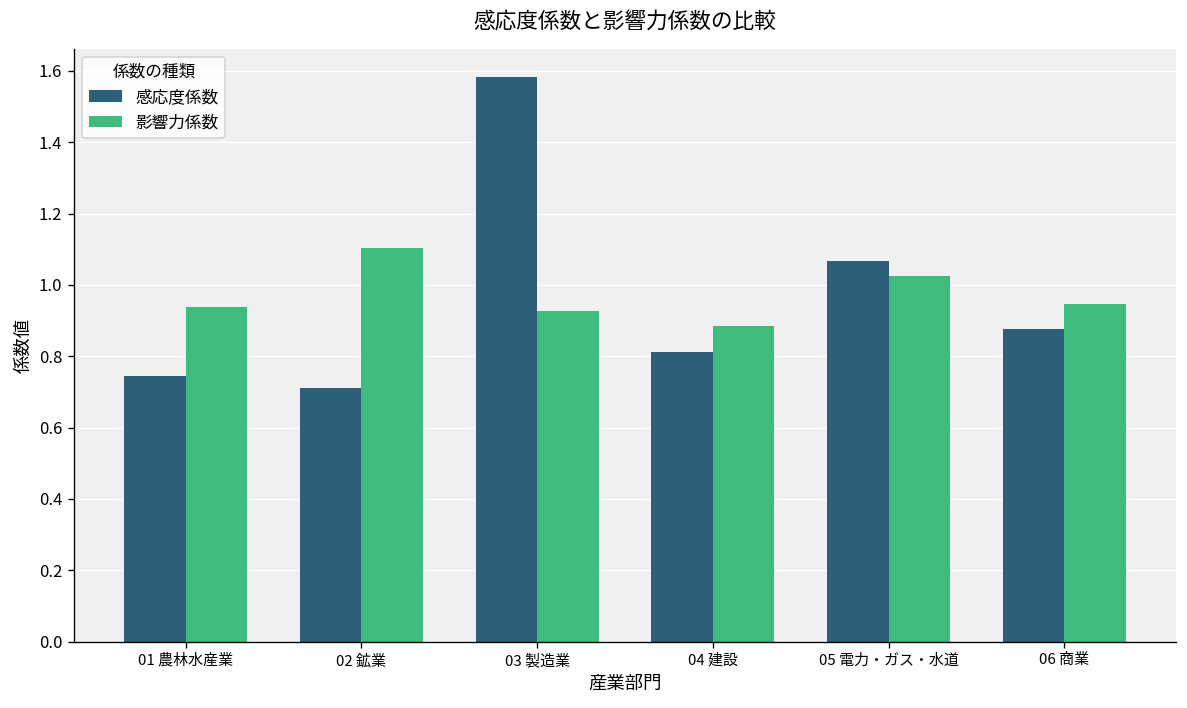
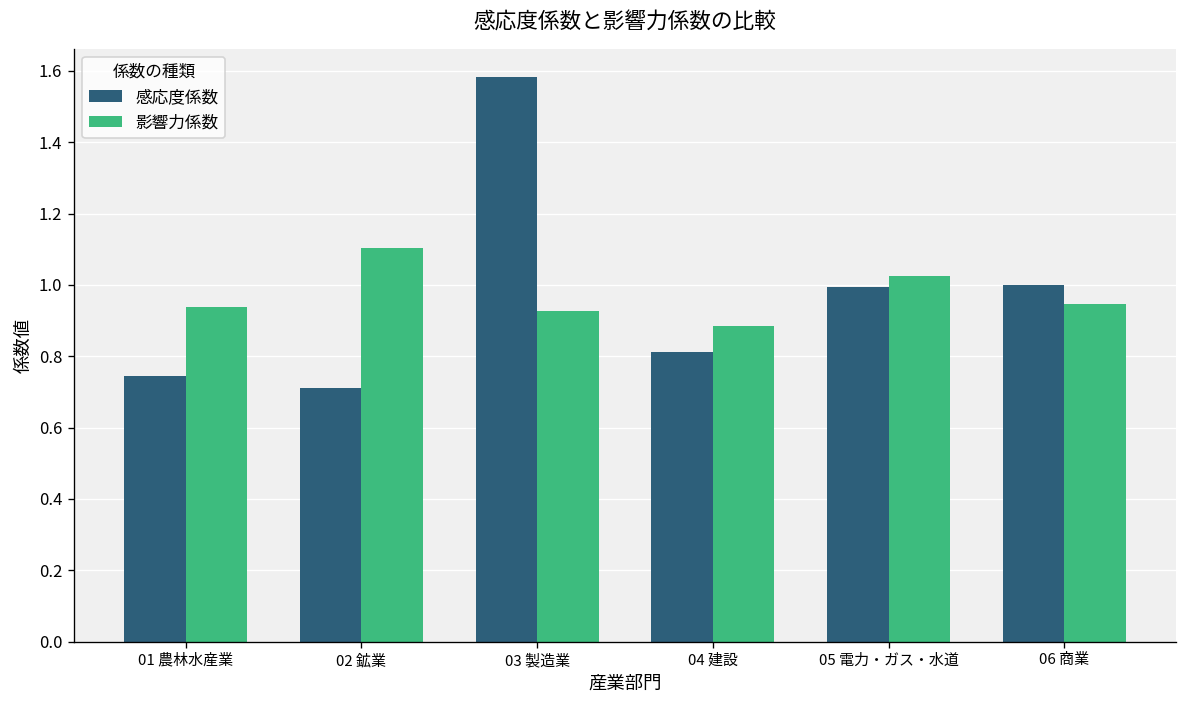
感応度係数, 05 電力・ガス・水道: 1.07 -> 0.99
感応度係数, 06 商業: 0.88 -> 1.00
